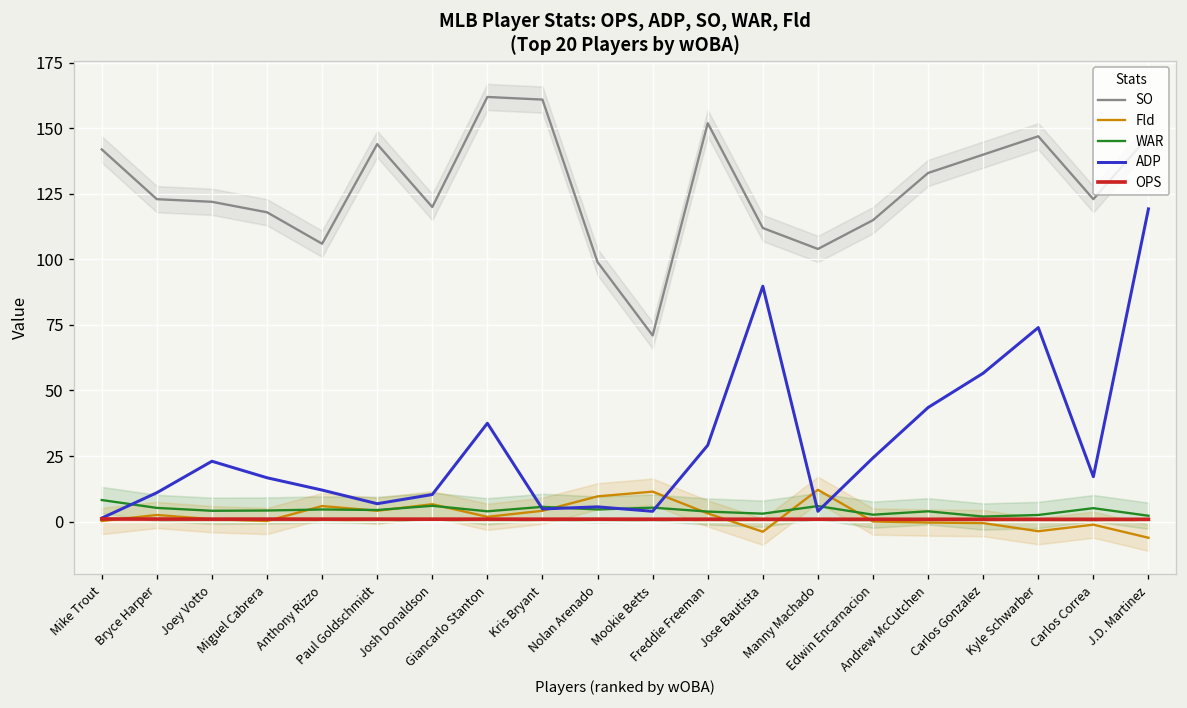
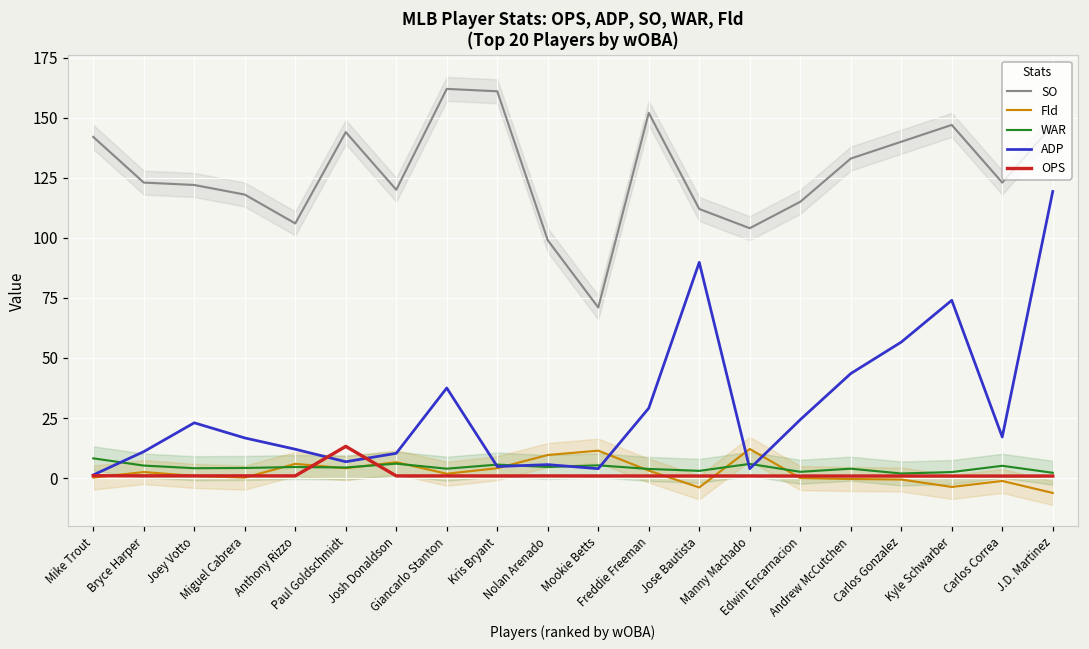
OPS, Paul Goldschmidt: 1 -> 13
